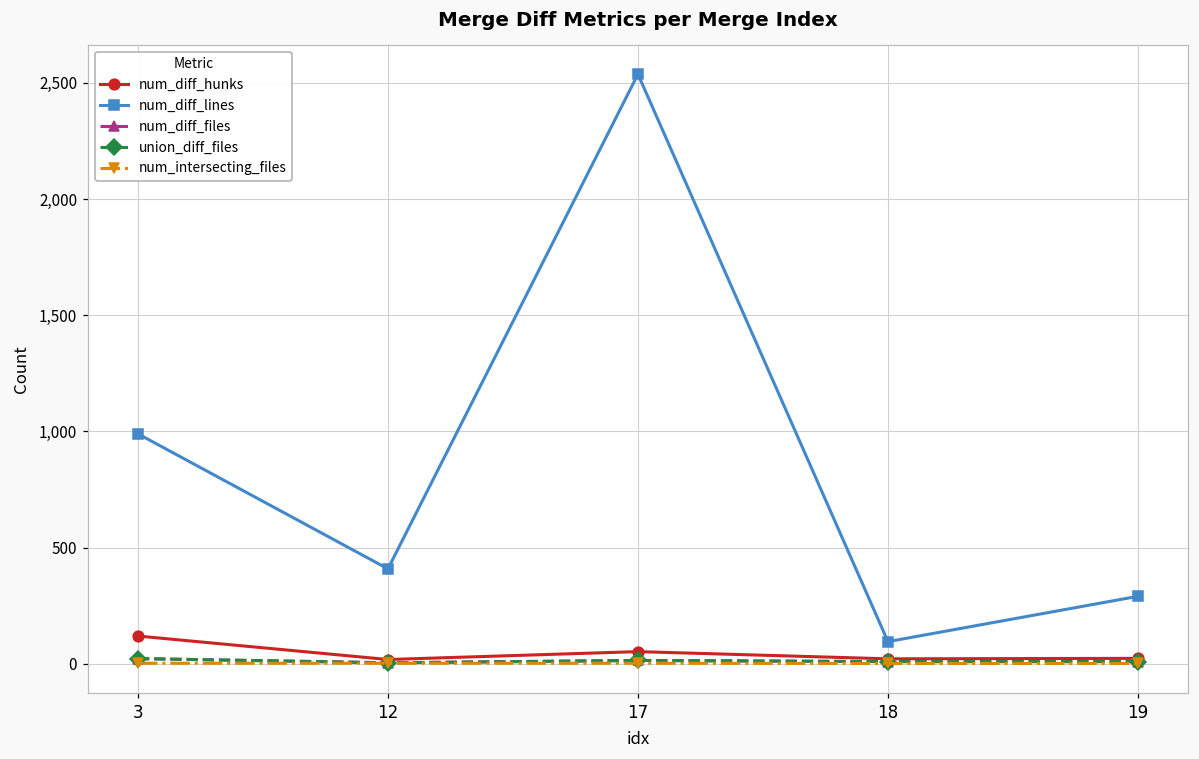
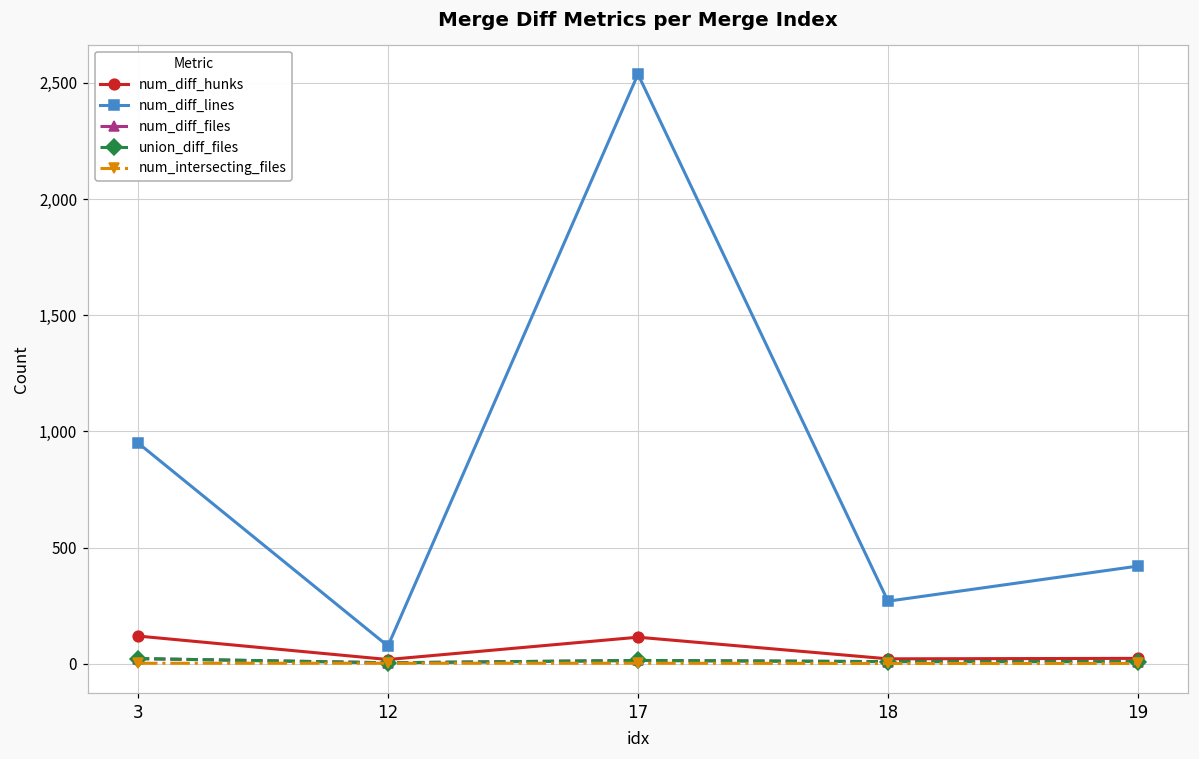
num_diff_lines, 3: 990 -> 950
num_diff_lines, 12: 410 -> 80
num_diff_hunks, 17: 50 -> 120
num_diff_lines, 18: 100 -> 270
num_diff_lines, 19: 290 -> 420
